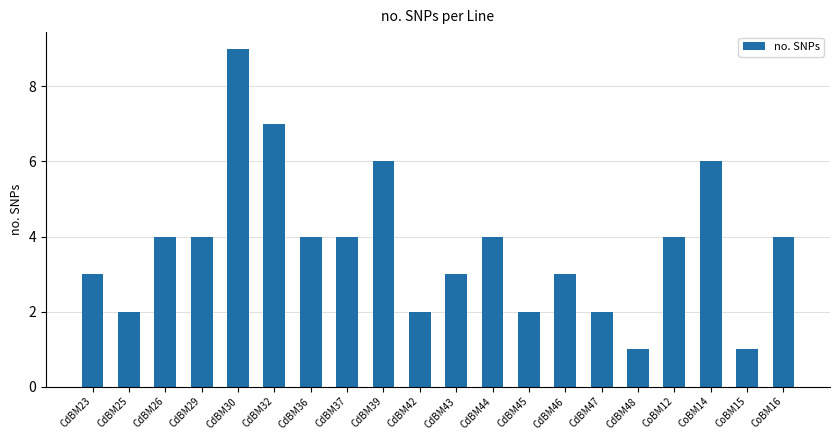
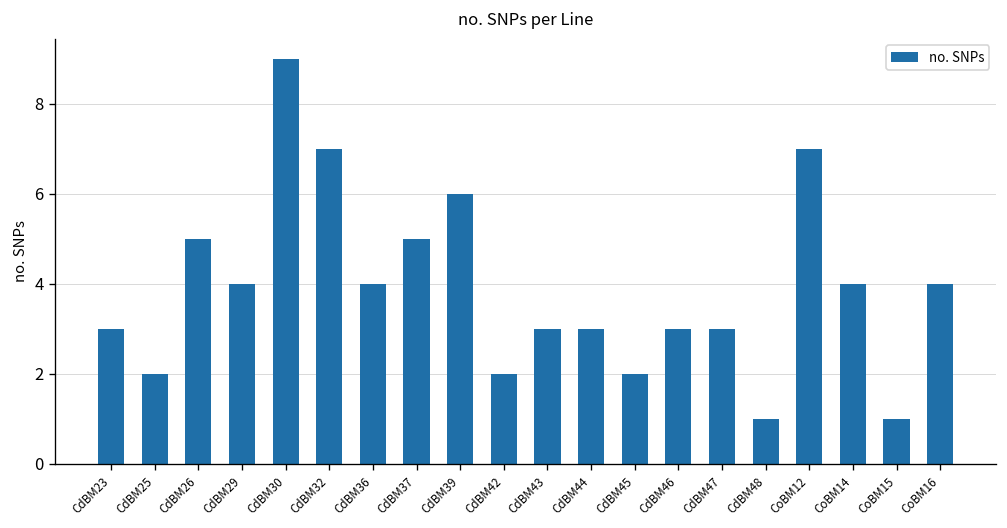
CdBM26: 4 -> 5
CdBM37: 4 -> 5
CdBM44: 4 -> 3
CdBM47: 2 -> 3
CoBM12: 4 -> 7
CoBM14: 6 -> 4
